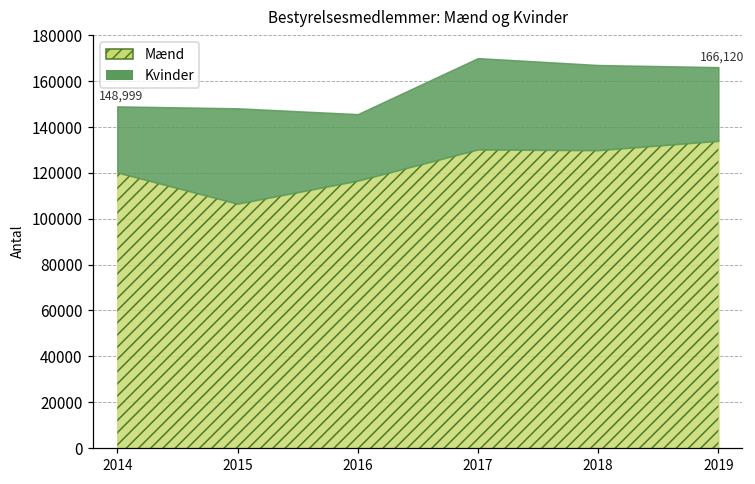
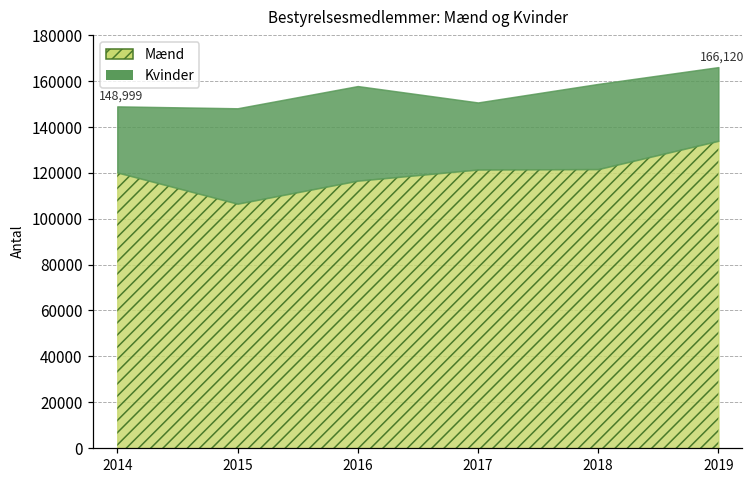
Kvinder, 2016: 29000 -> 41000
Mænd, 2017: 130000 -> 121000
Kvinder, 2017: 40000 -> 29000
Mænd, 2018: 130000 -> 122000
